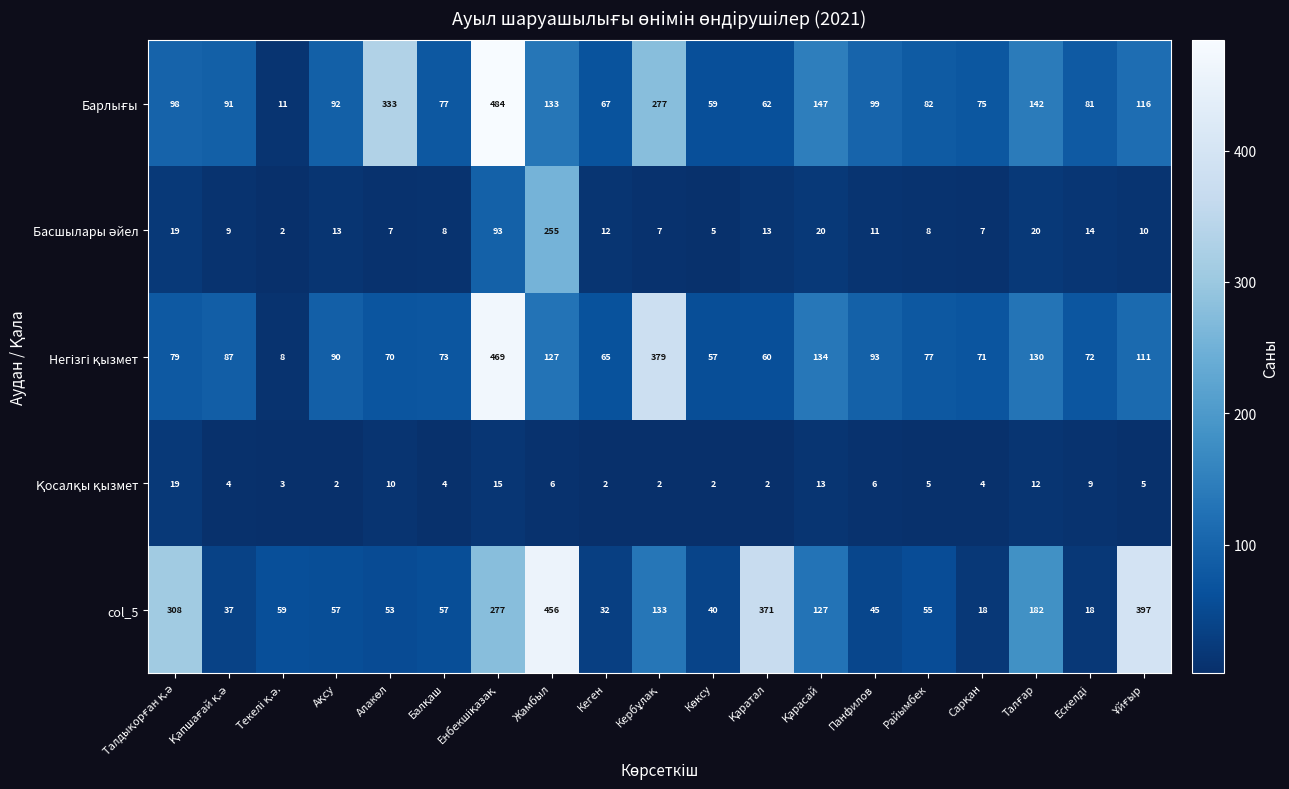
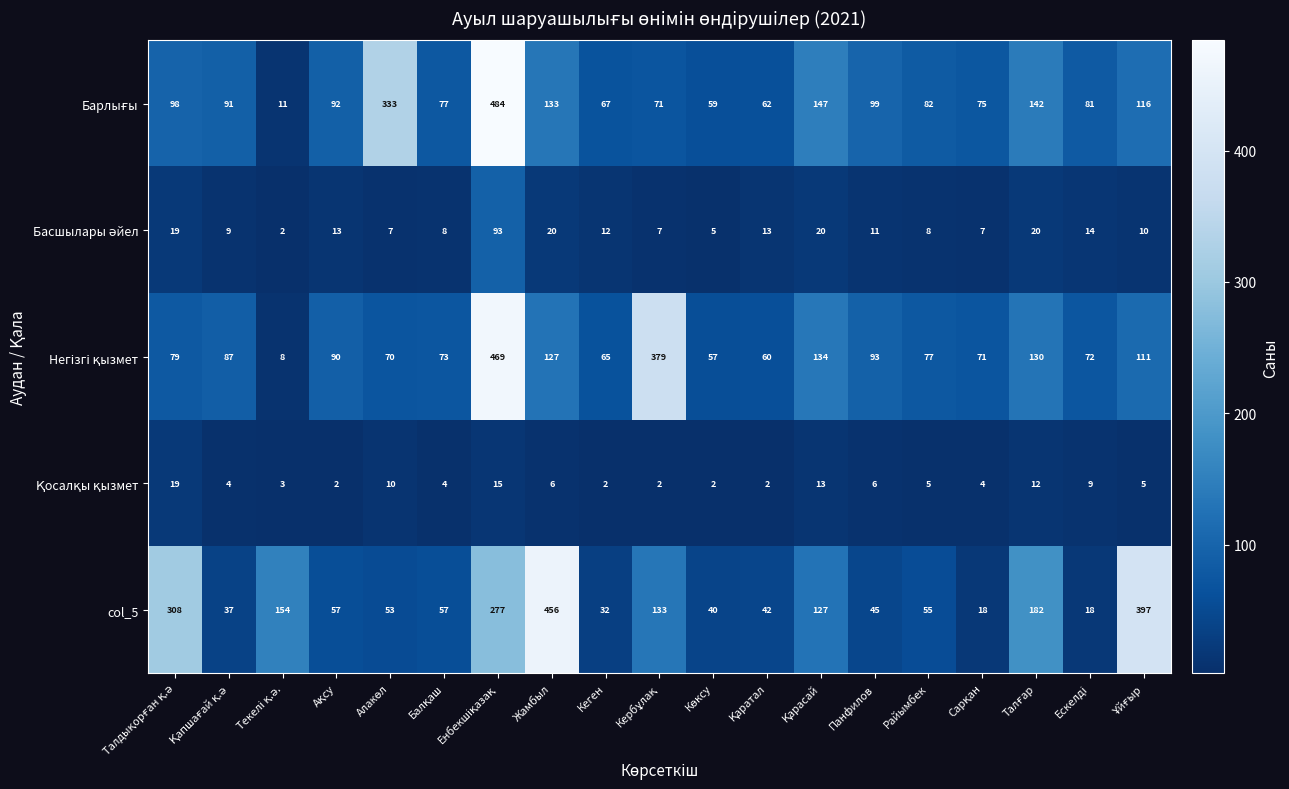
Барлығы, Кербұлақ: 277 -> 71
Басшылары әйел, Жамбыл: 255 -> 20
col_5, Текелі қ.ә.: 59 -> 154
col_5, Қаратал: 371 -> 42
